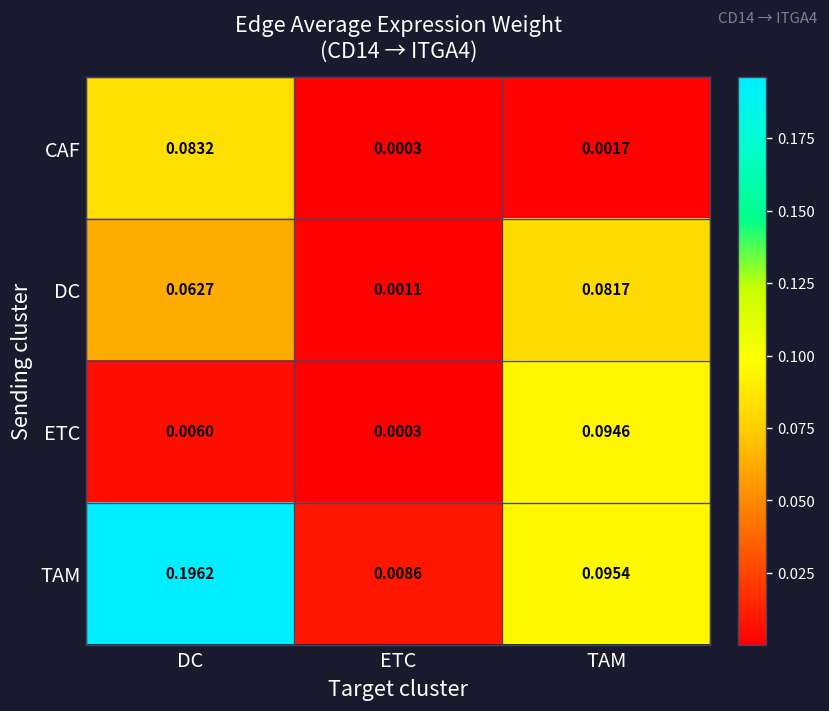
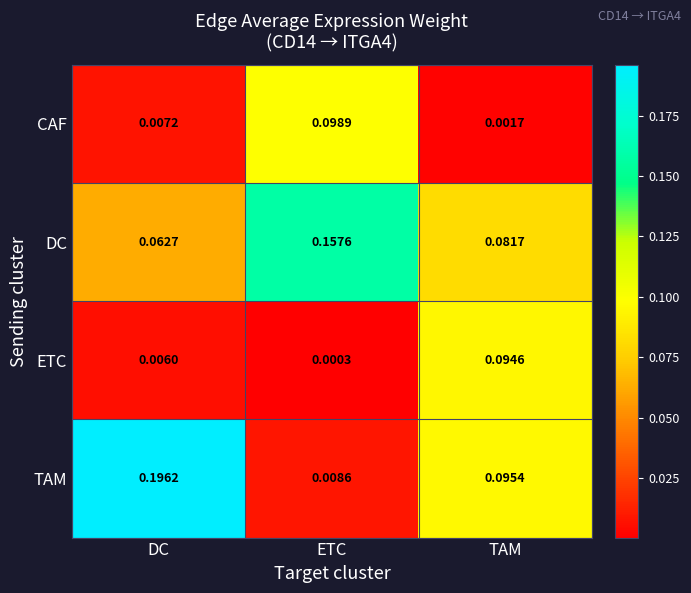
CAF, DC: 0.0832 -> 0.0072
CAF, ETC: 0.0003 -> 0.0989
DC, ETC: 0.0011 -> 0.1576
